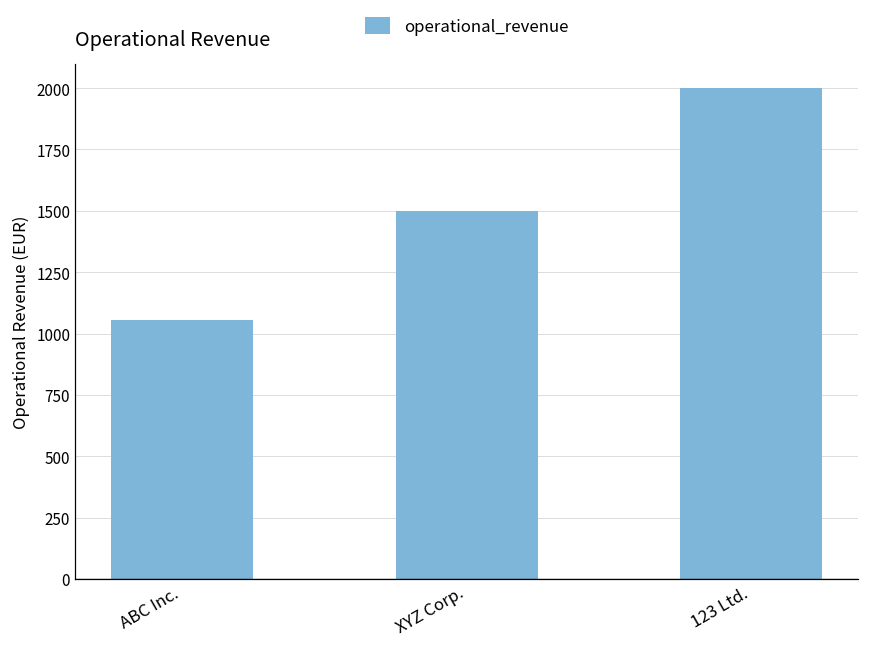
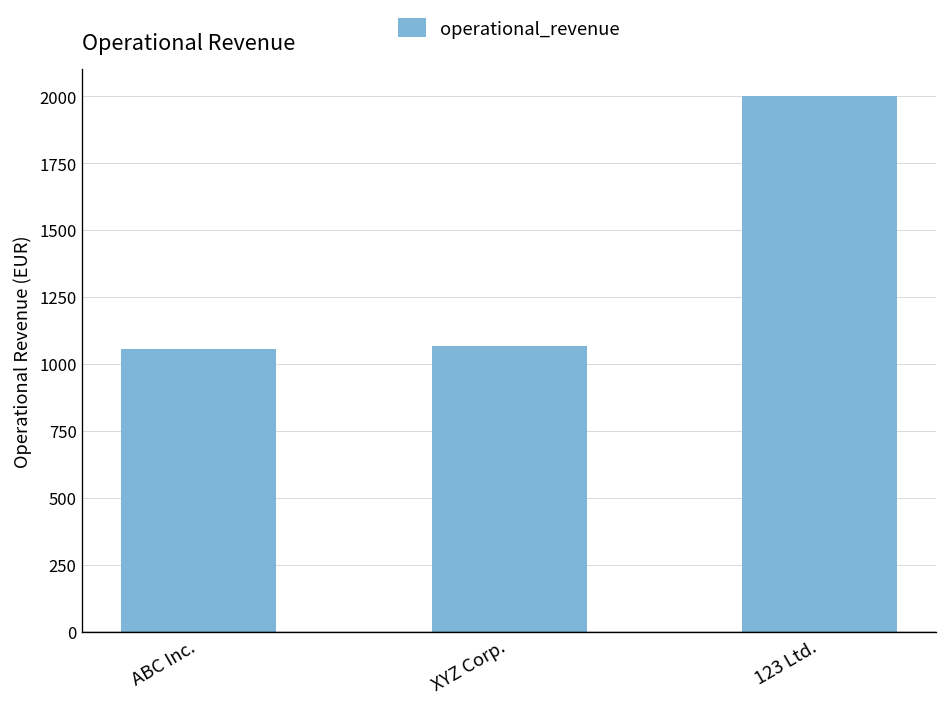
XYZ Corp.: 1500 -> 1070
